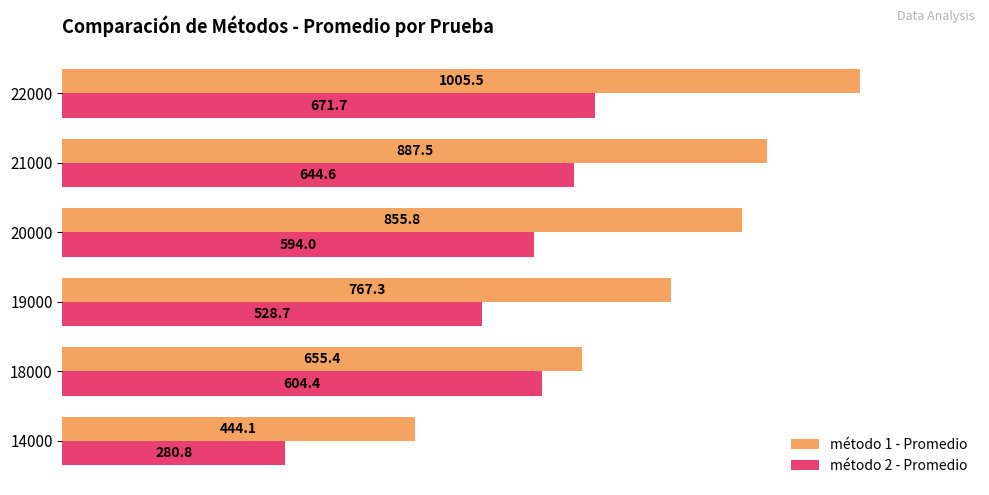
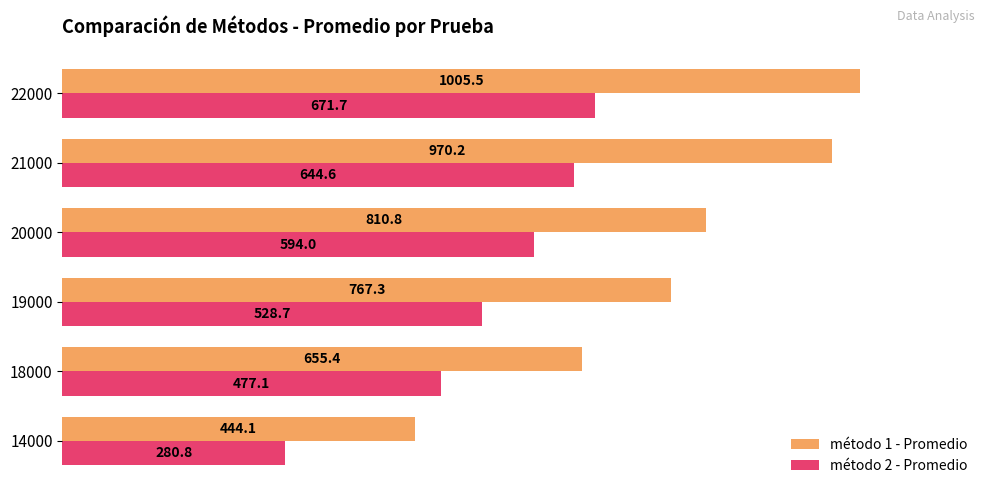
método 1 - Promedio, 21000: 887.5 -> 970.2
método 1 - Promedio, 20000: 855.8 -> 810.8
método 2 - Promedio, 18000: 604.4 -> 477.1
